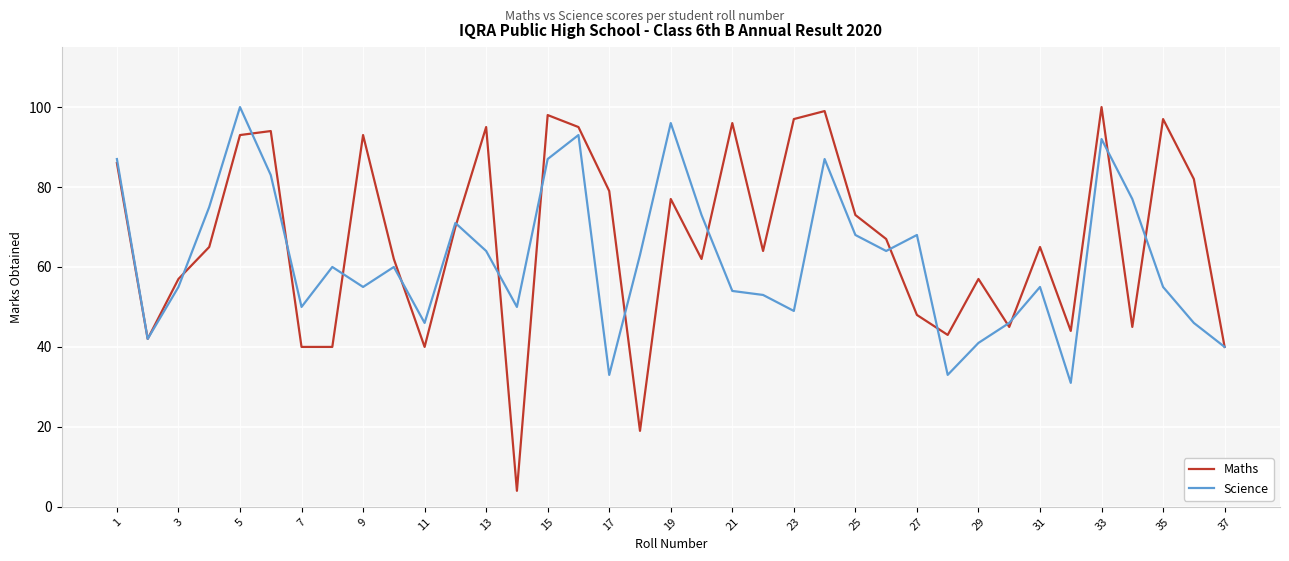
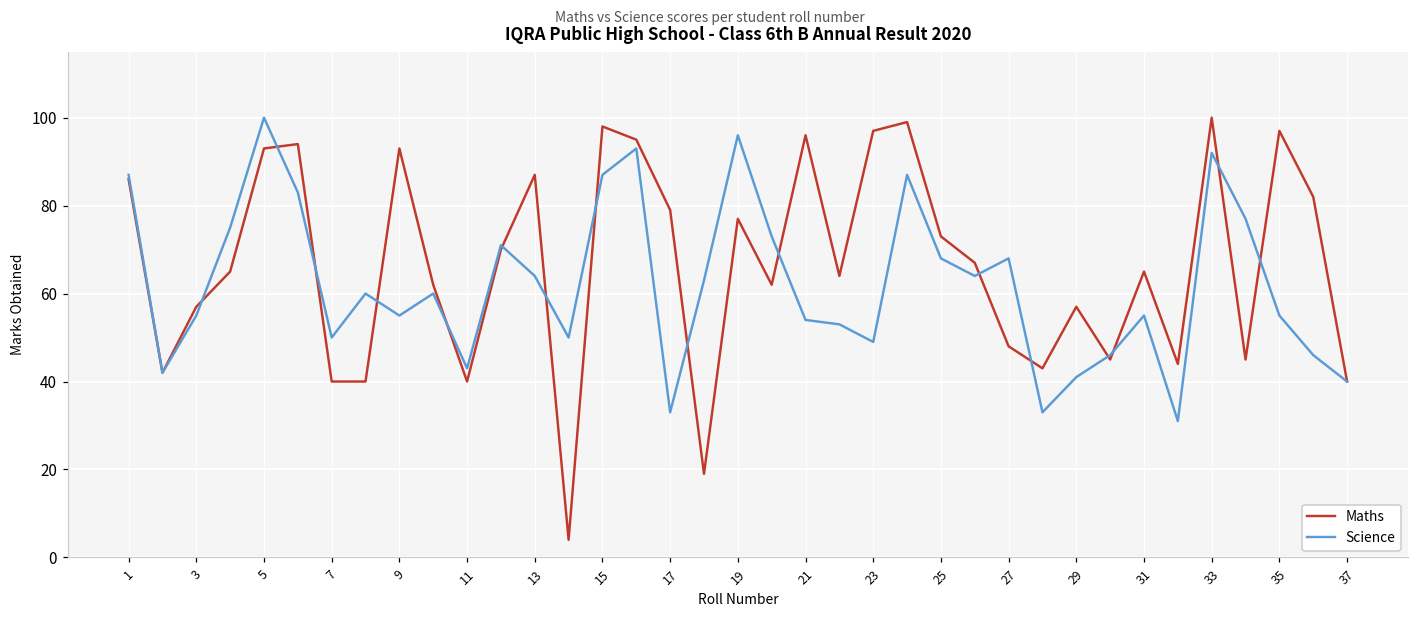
Science, 11: 46 -> 43
Maths, 13: 95 -> 87
